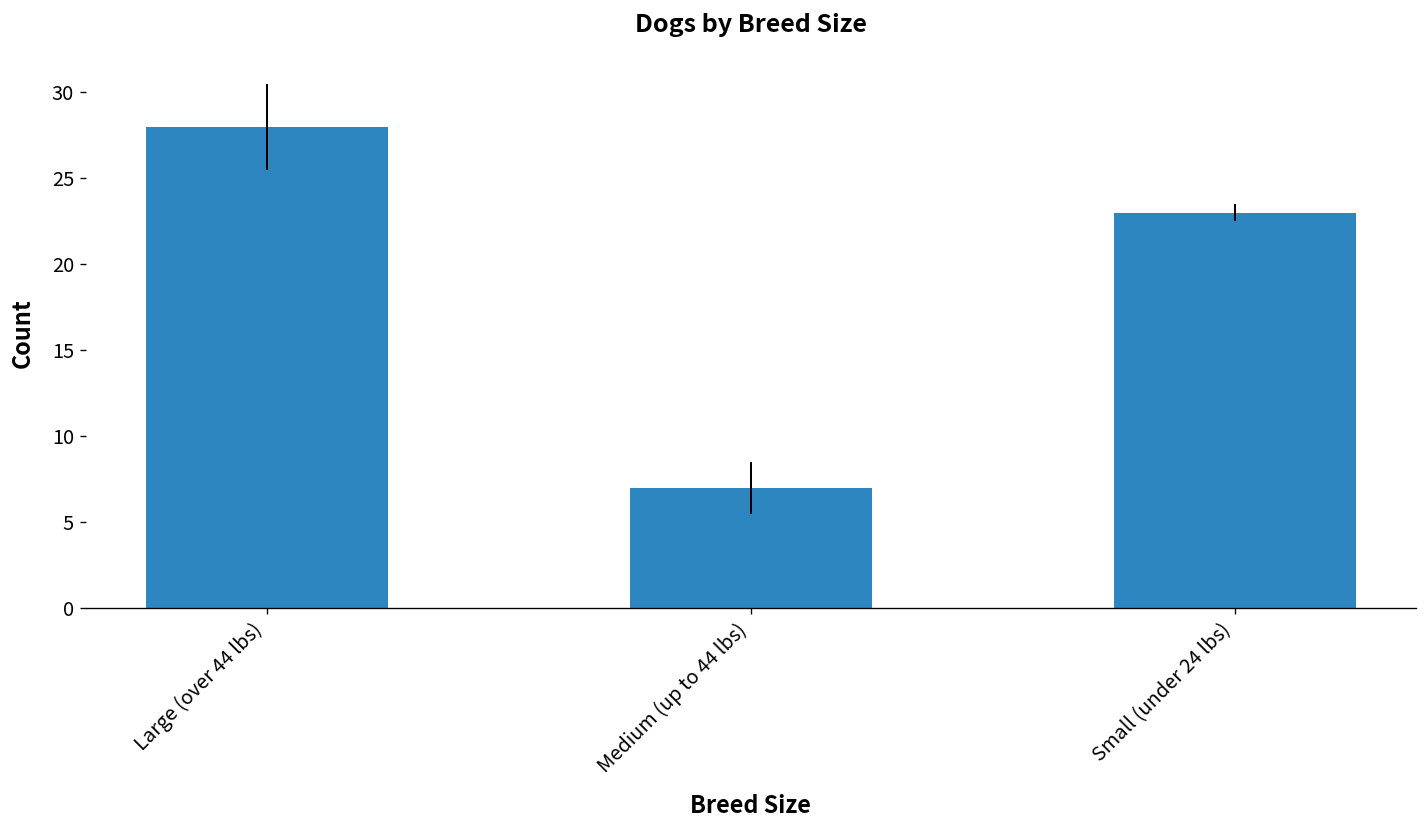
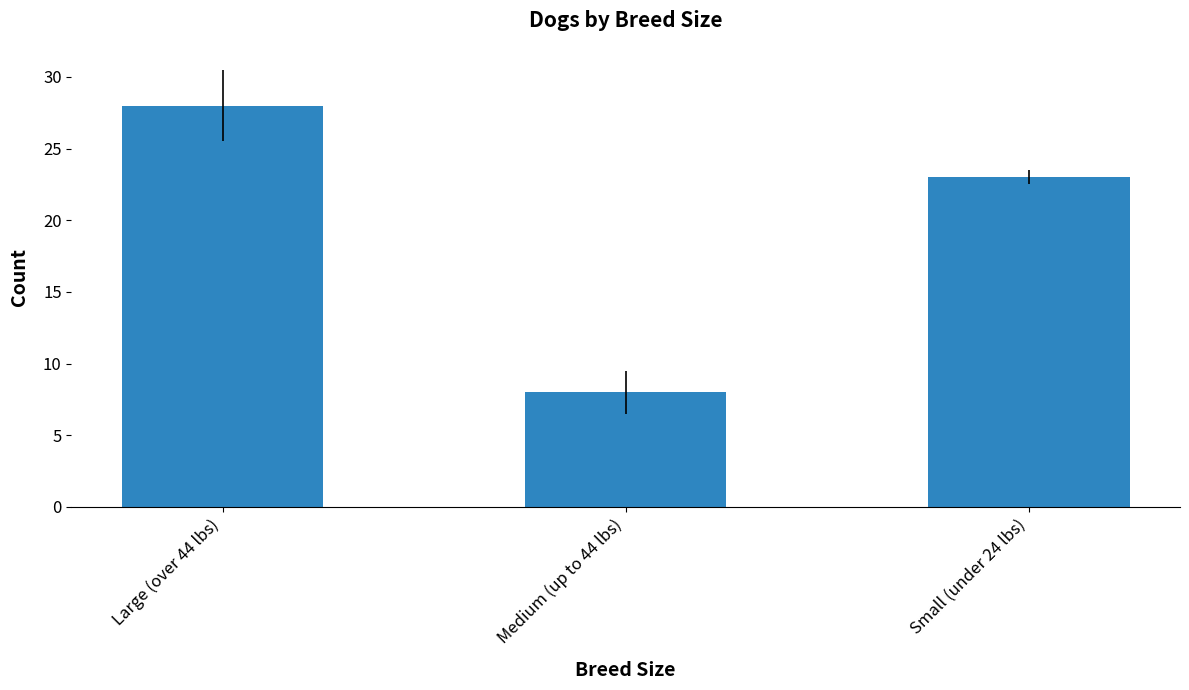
Medium (up to 44 lbs): 7 -> 8
